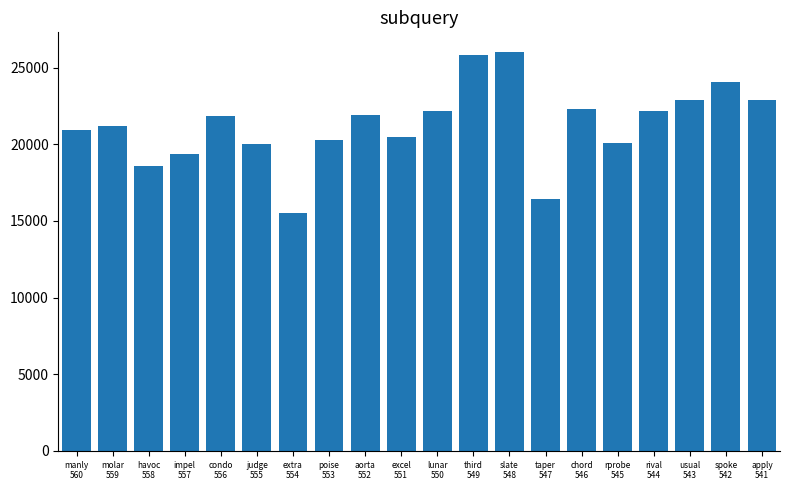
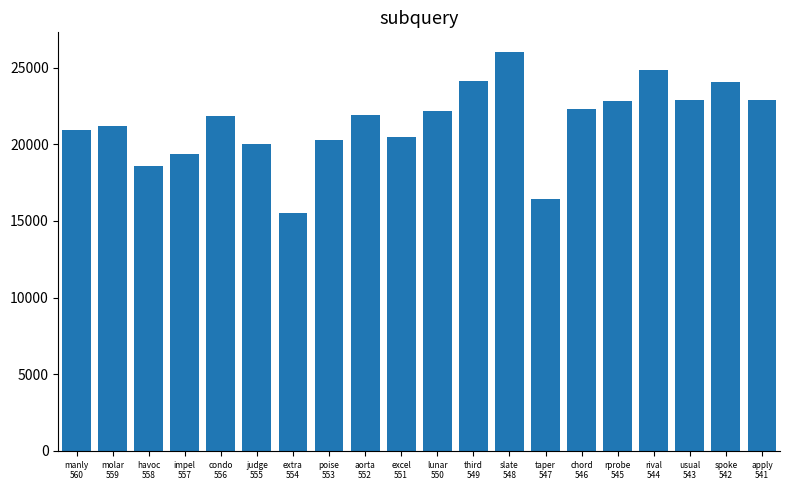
third 549: 25800 -> 24100
rprobe 545: 20100 -> 22900
rival 544: 22200 -> 24900
